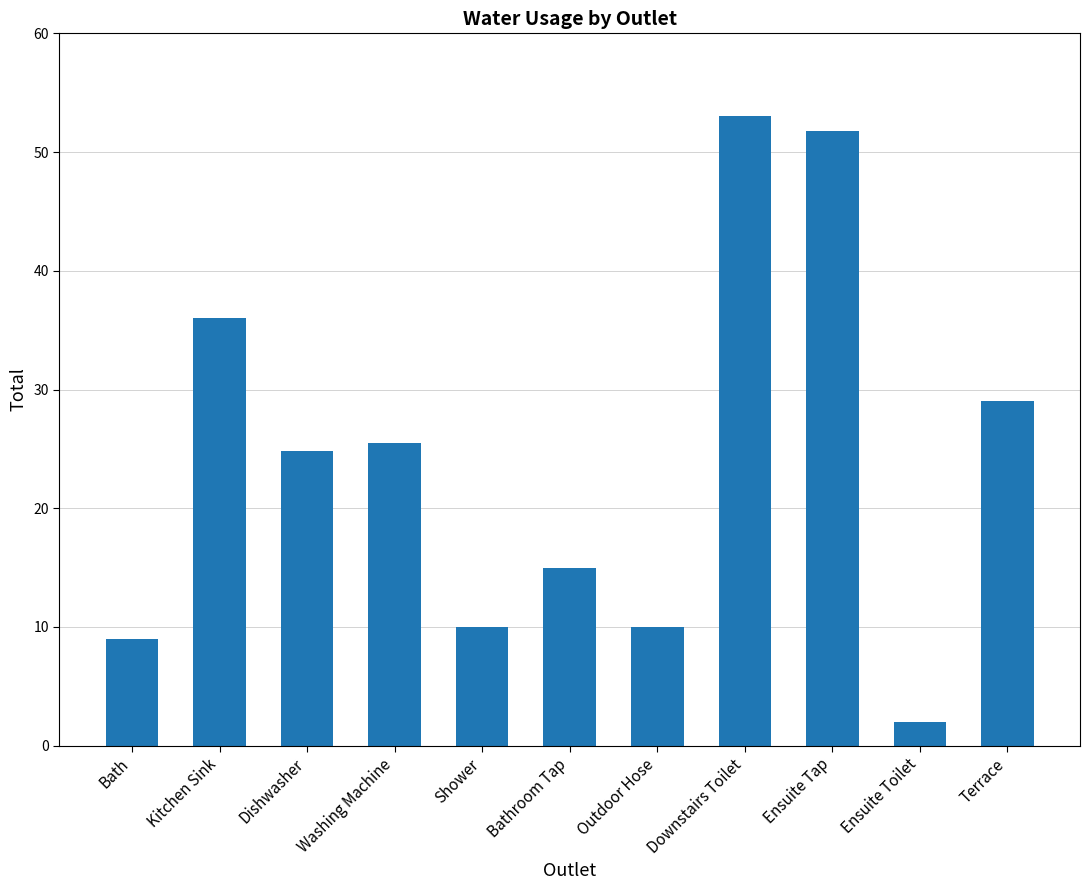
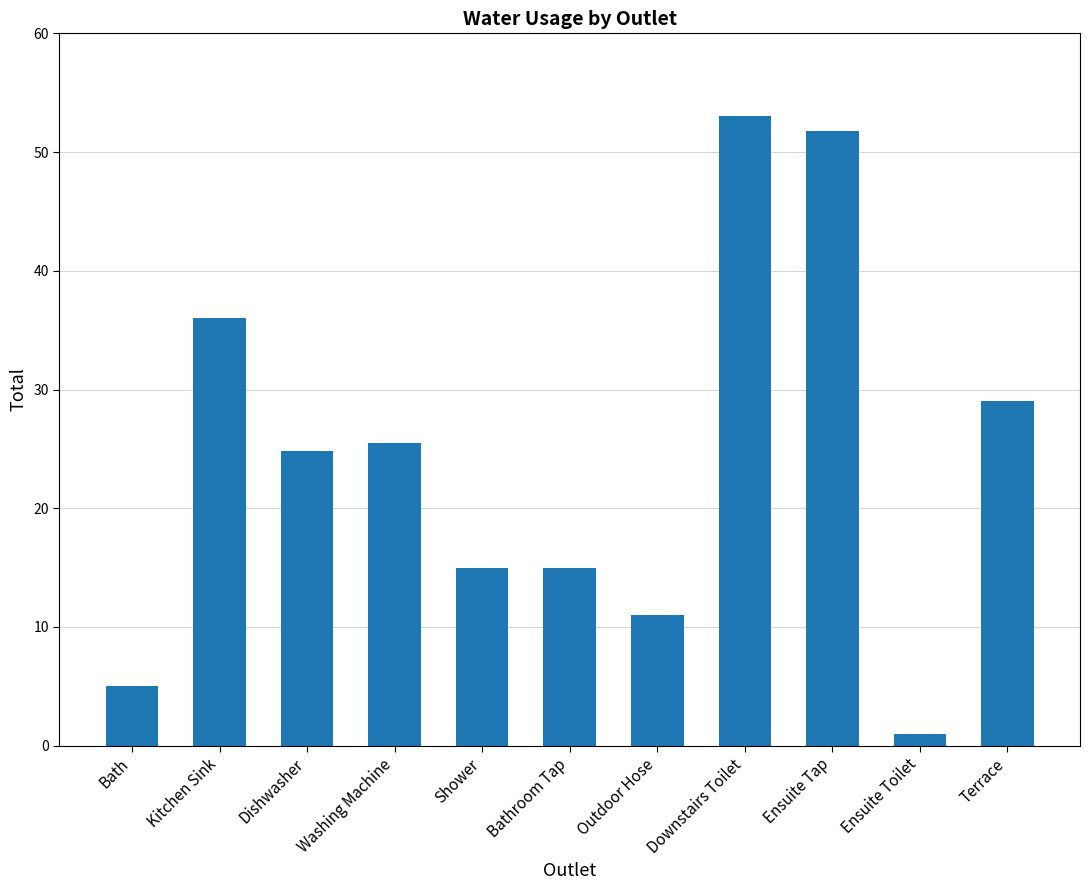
Bath: 9 -> 5
Shower: 10 -> 15
Outdoor Hose: 10 -> 11
Ensuite Toilet: 2 -> 1
